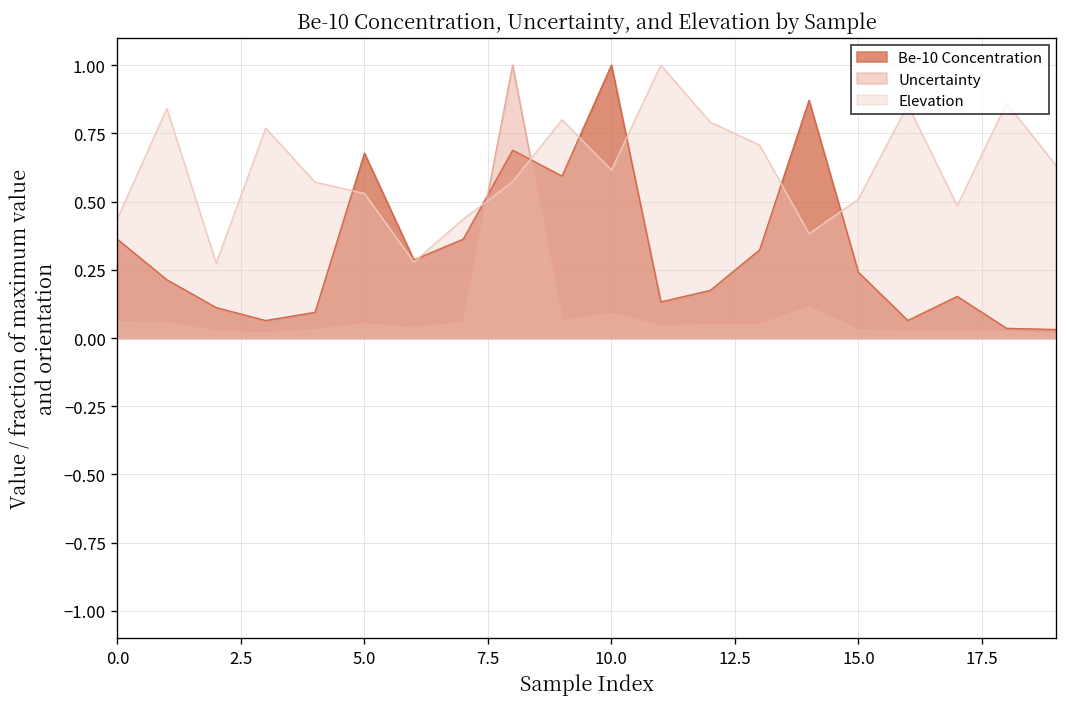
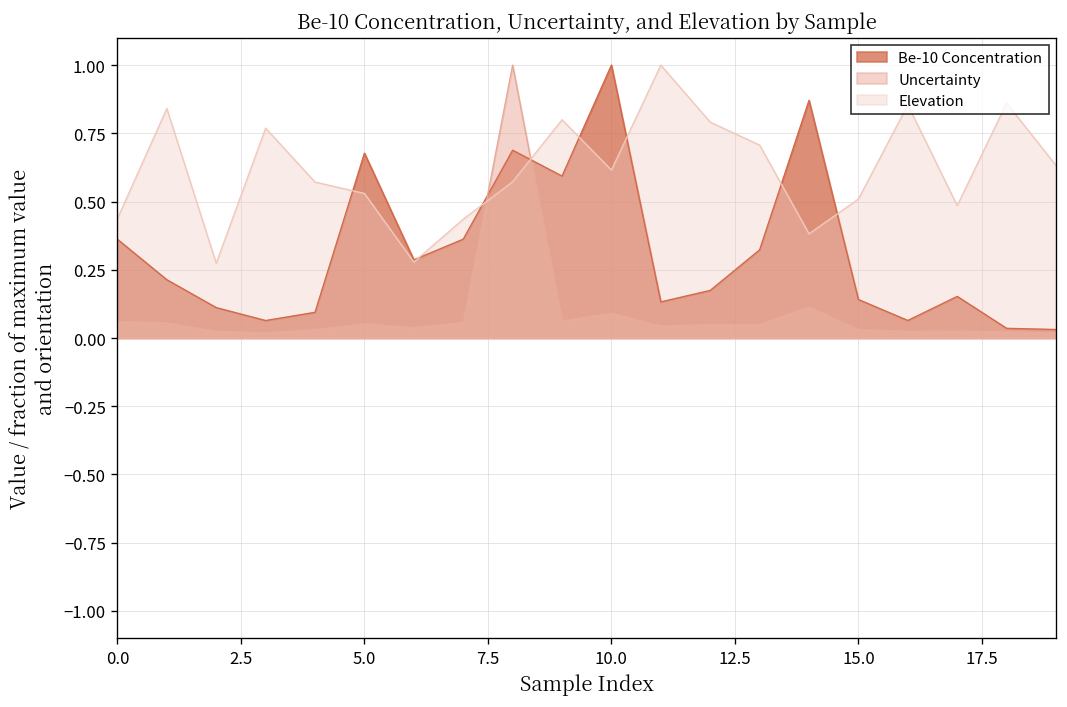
Be-10 Concentration, 15.0: 0.24 -> 0.14
